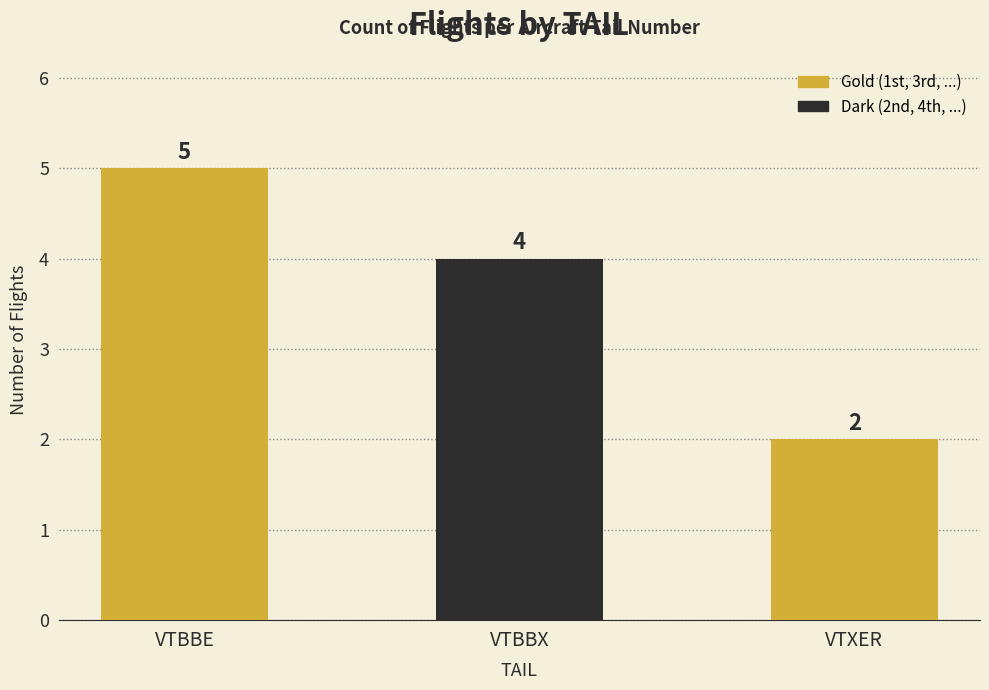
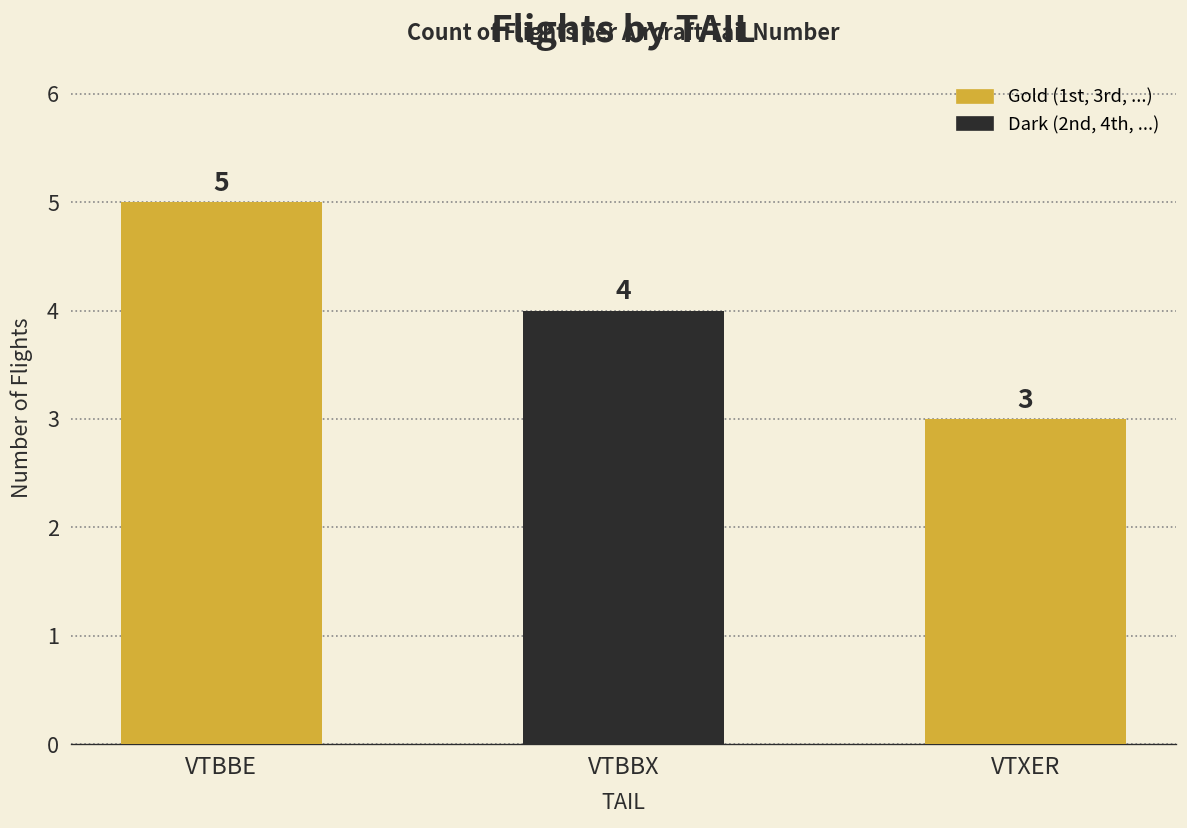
VTXER: 2 -> 3
